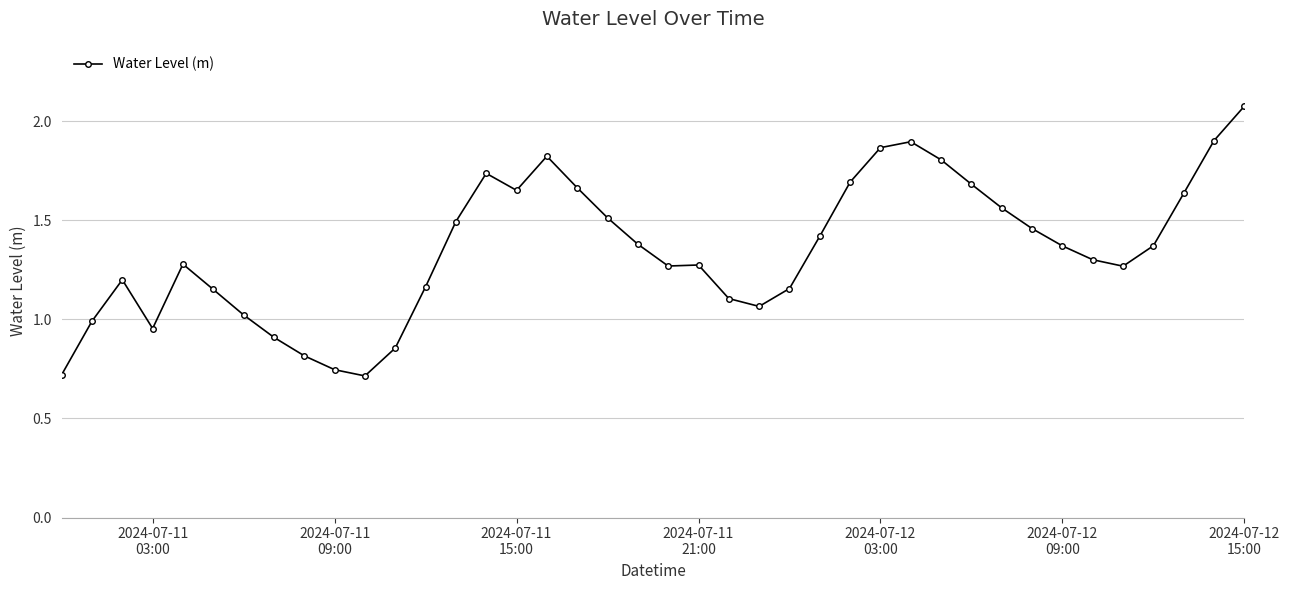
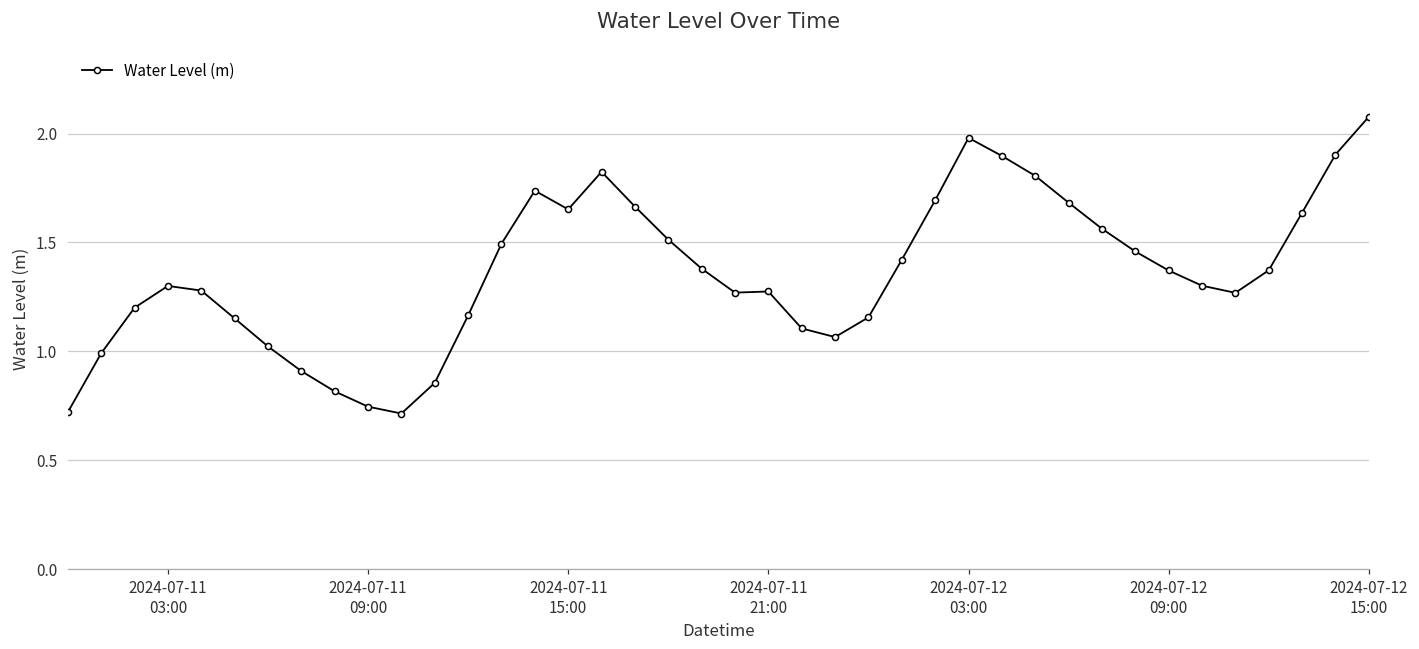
2024-07-11 03:00: 0.95 -> 1.30
2024-07-12 03:00: 1.87 -> 1.98
